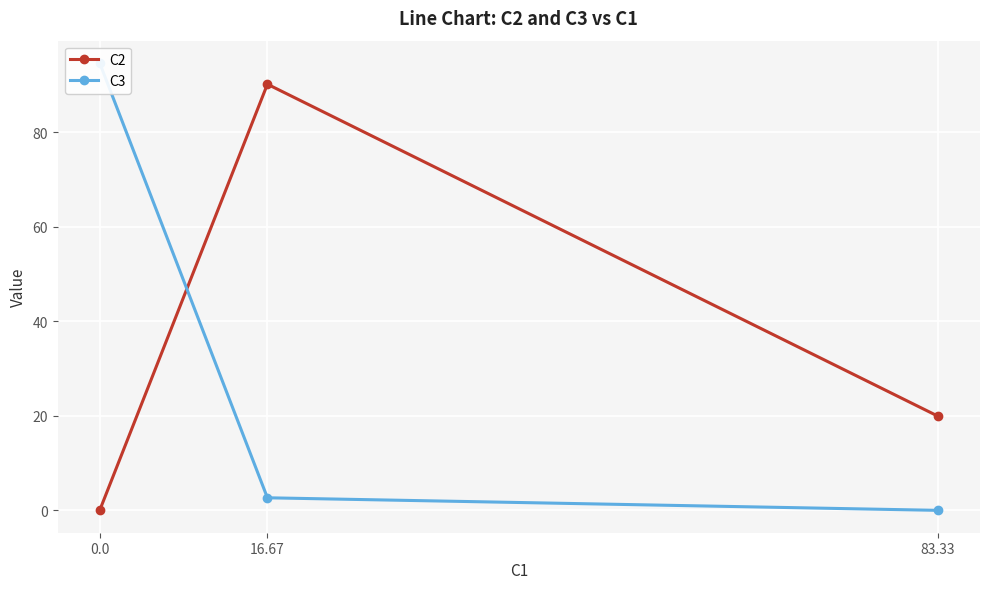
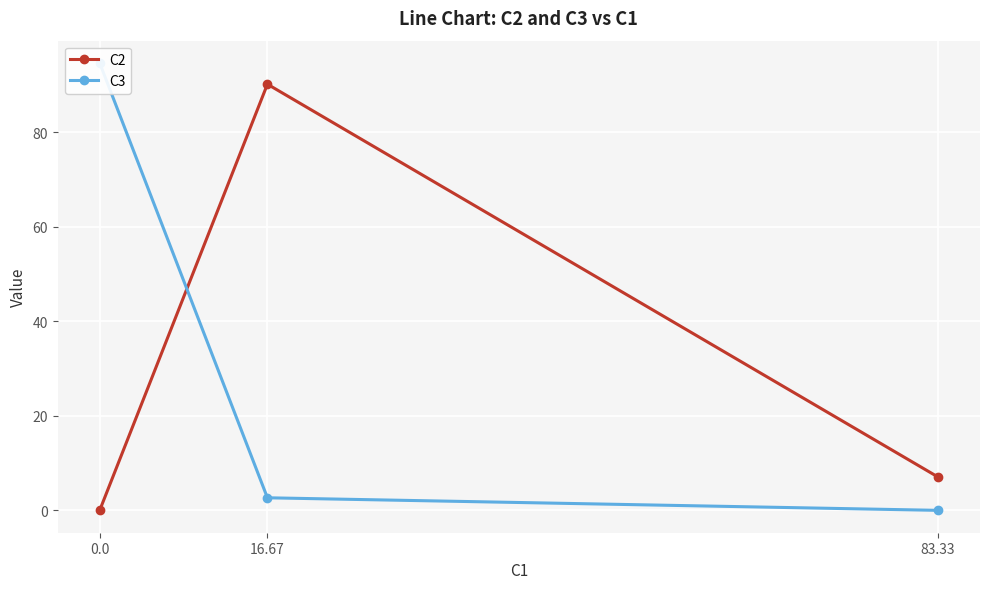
C2, 83.33: 20 -> 7
